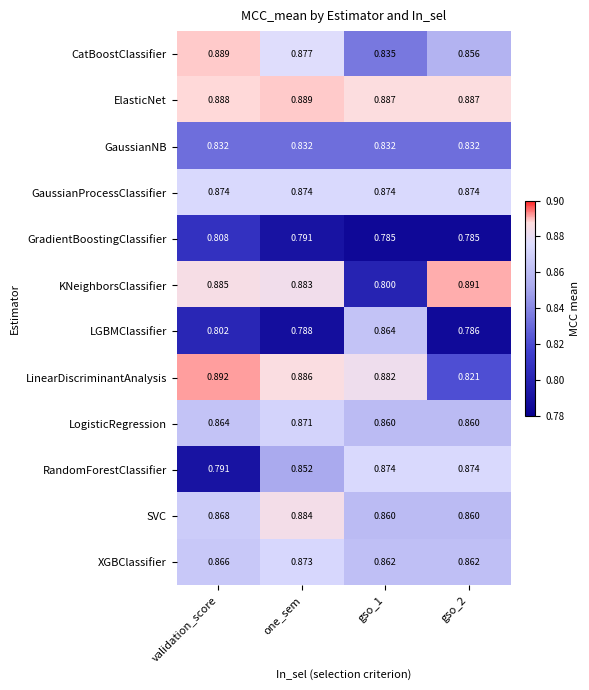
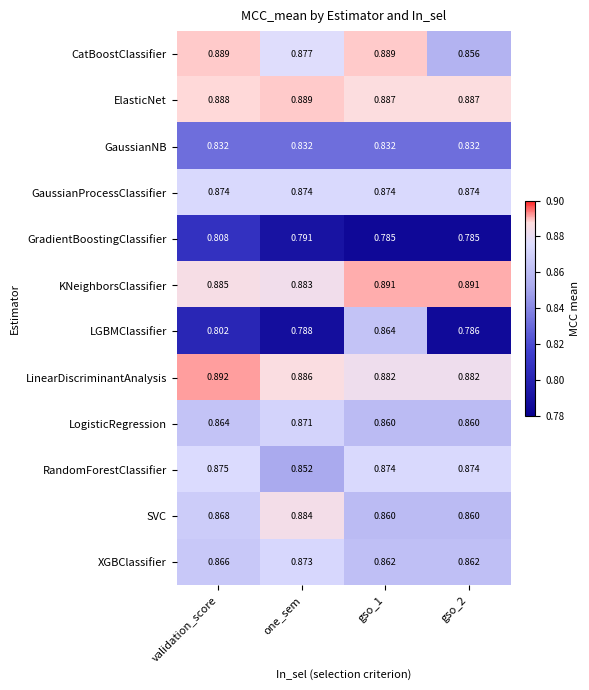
CatBoostClassifier, gso_1: 0.835 -> 0.889
KNeighborsClassifier, gso_1: 0.800 -> 0.891
LinearDiscriminantAnalysis, gso_2: 0.821 -> 0.882
RandomForestClassifier, validation_score: 0.791 -> 0.875
